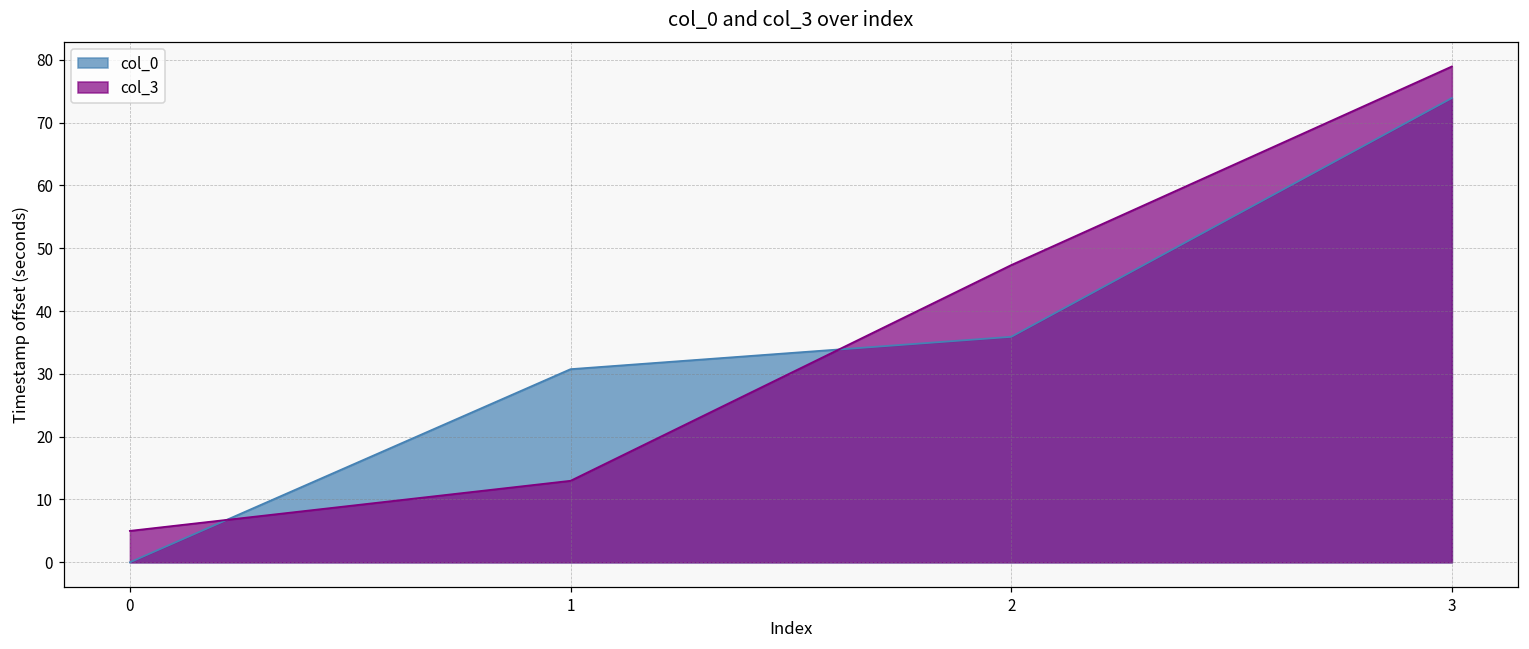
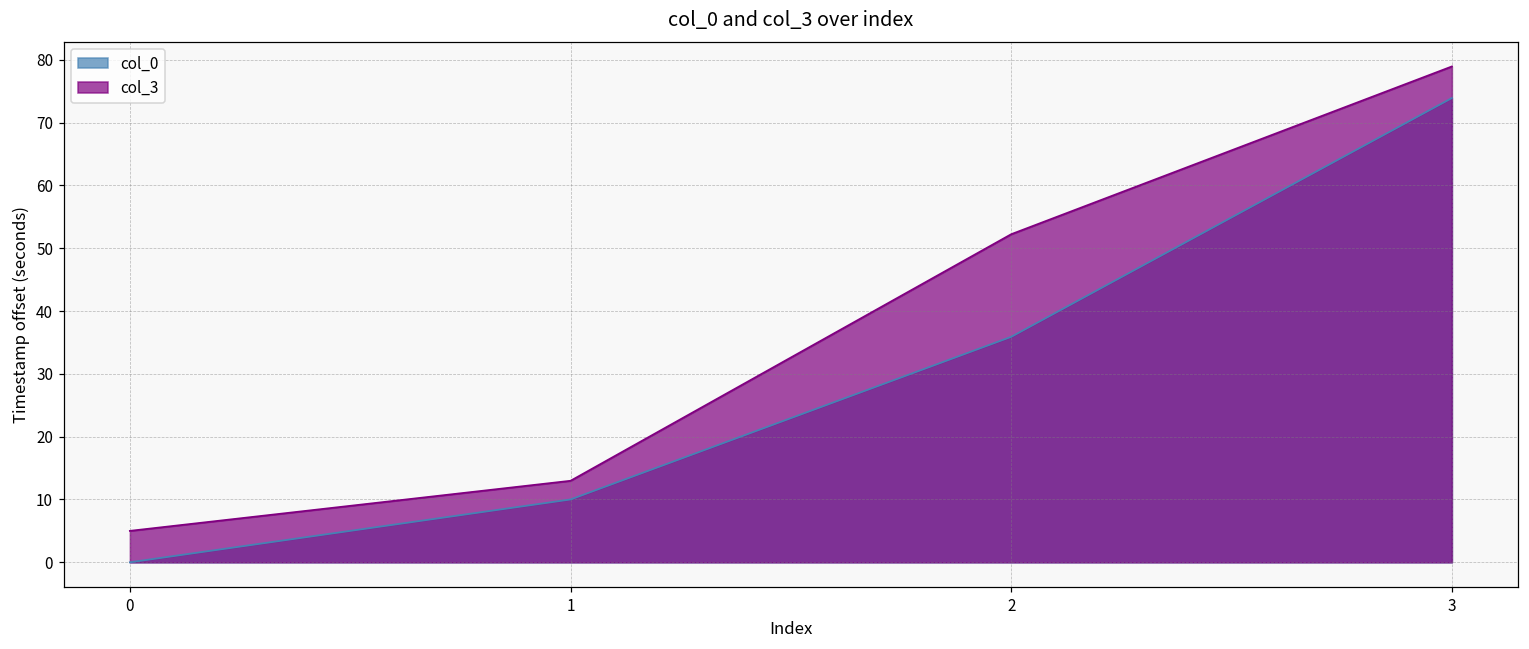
col_0, 1: 31 -> 10
col_3, 2: 47 -> 52
